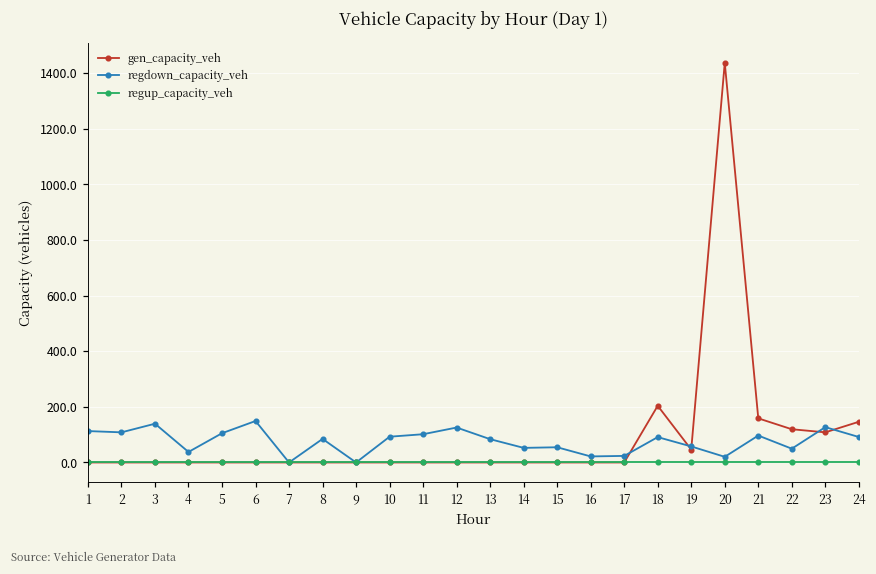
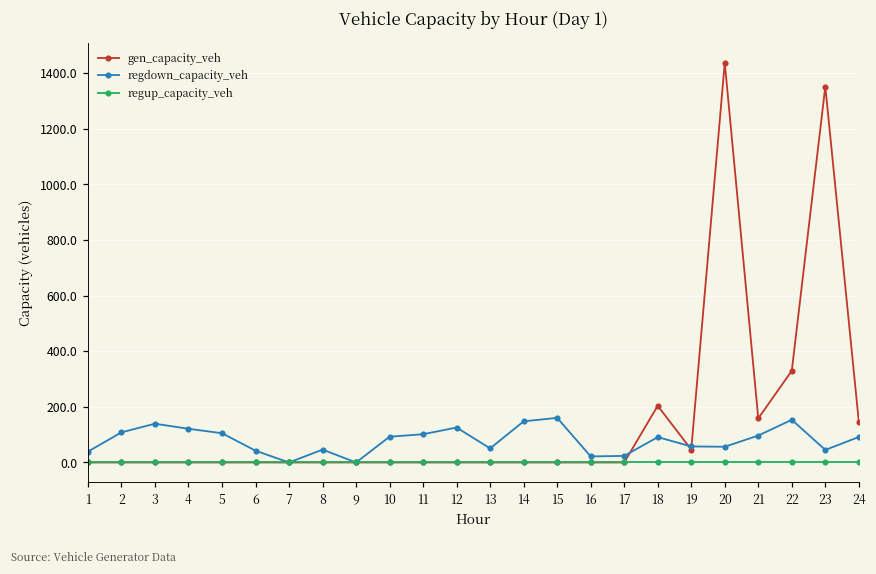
regdown_capacity_veh, 1: 110 -> 40
regdown_capacity_veh, 4: 40 -> 120
regdown_capacity_veh, 6: 150 -> 40
regdown_capacity_veh, 8: 80 -> 50
regdown_capacity_veh, 13: 80 -> 50
regdown_capacity_veh, 14: 50 -> 150
regdown_capacity_veh, 15: 50 -> 160
regdown_capacity_veh, 20: 20 -> 60
gen_capacity_veh, 22: 120 -> 330
regdown_capacity_veh, 22: 50 -> 150
gen_capacity_veh, 23: 110 -> 1350
regdown_capacity_veh, 23: 130 -> 50
